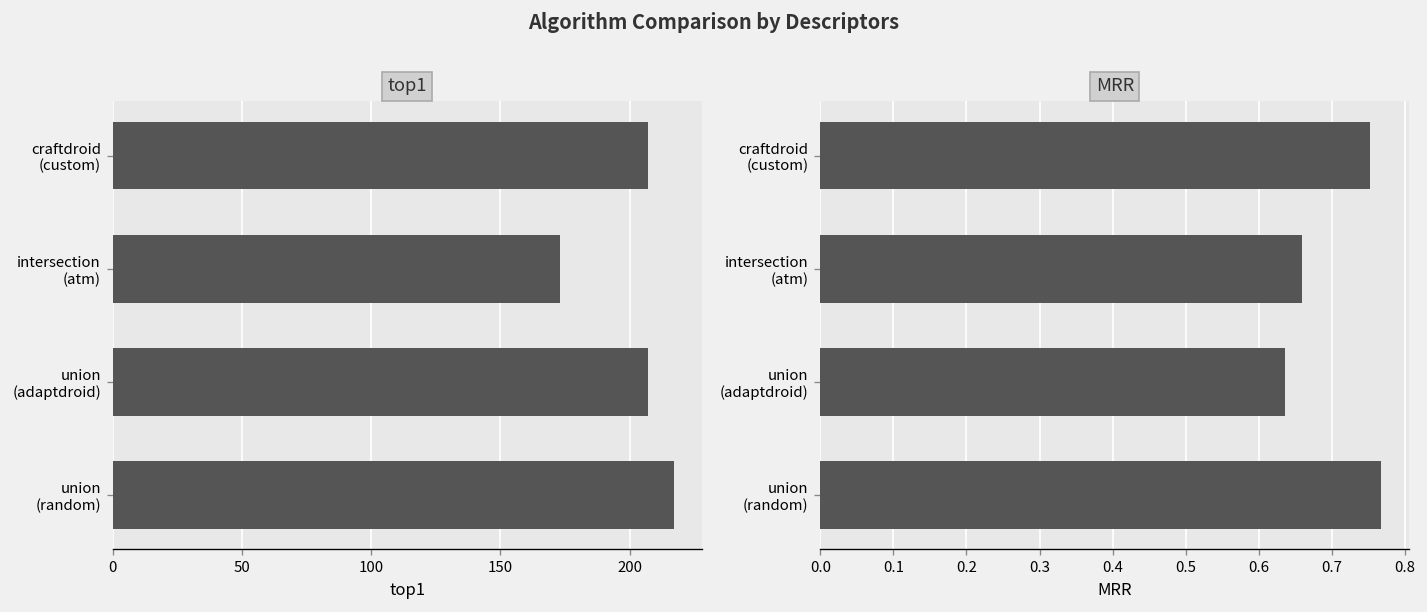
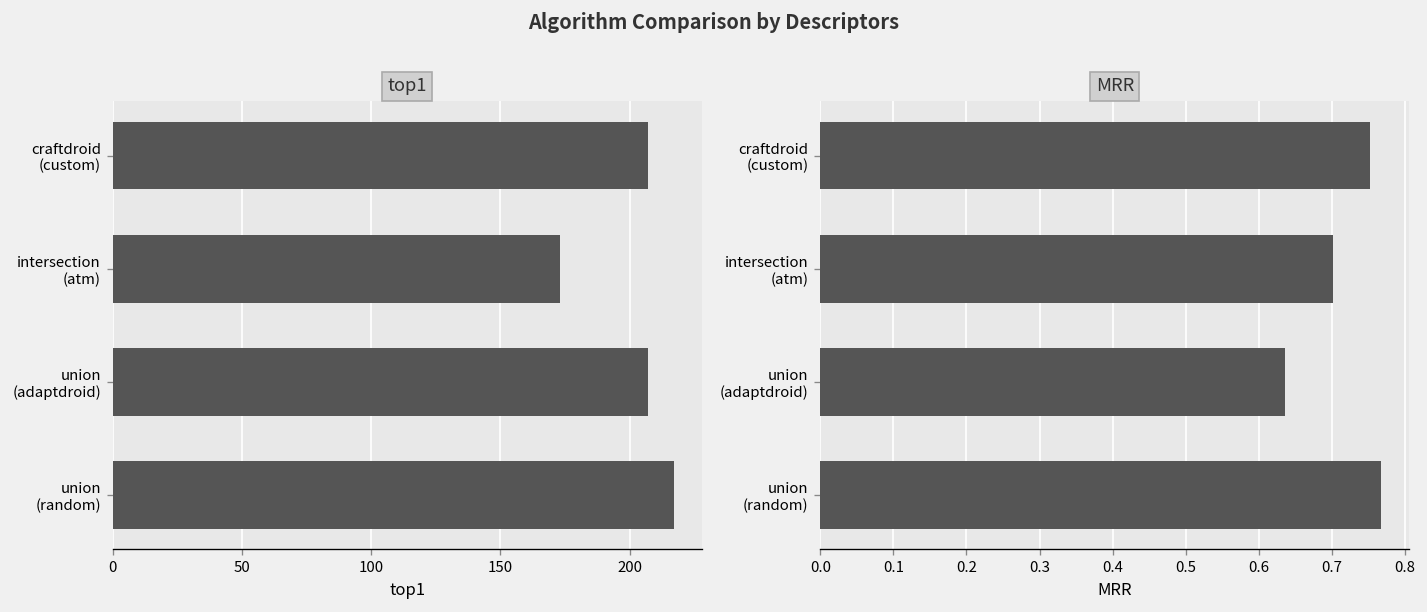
MRR, intersection (atm): 0.66 -> 0.70
